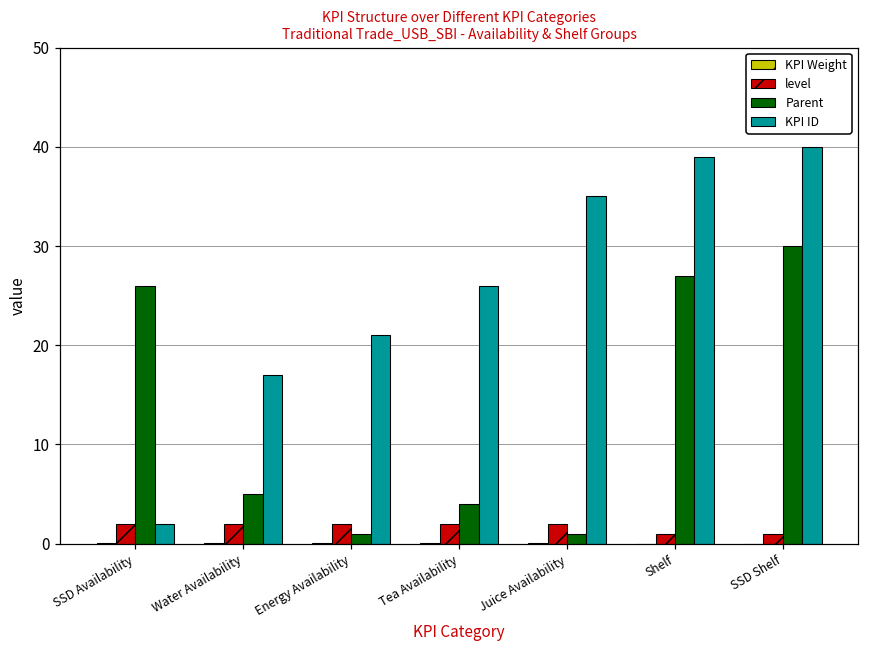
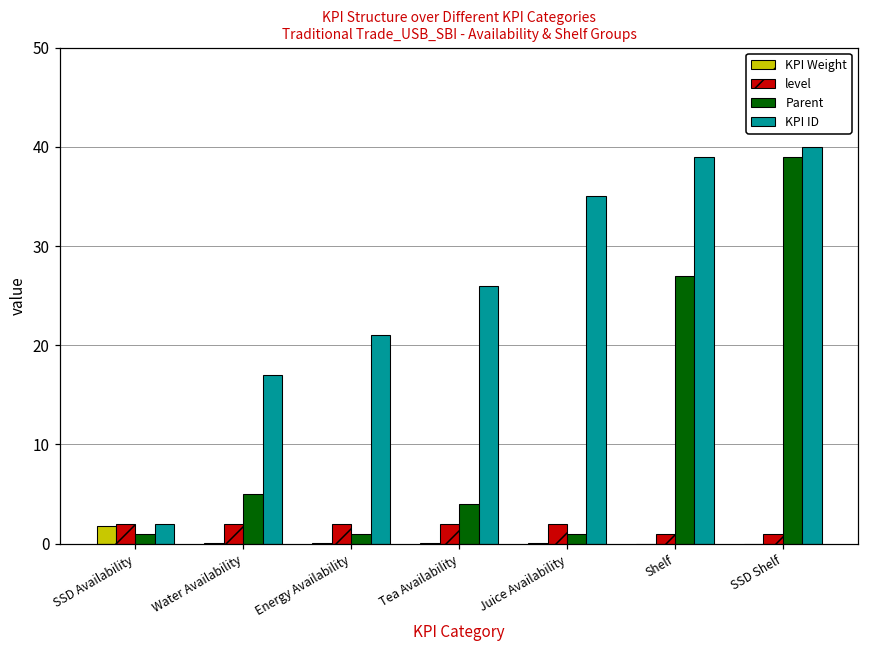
KPI Weight, SSD Availability: 0 -> 2
Parent, SSD Availability: 26 -> 1
Parent, SSD Shelf: 30 -> 39
